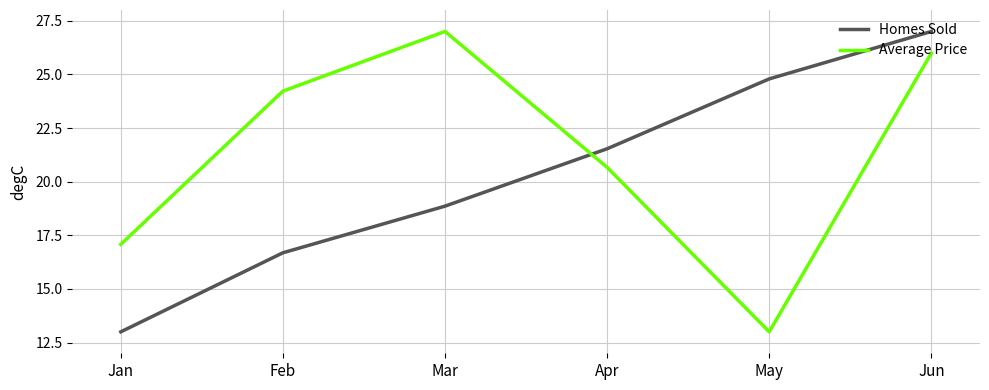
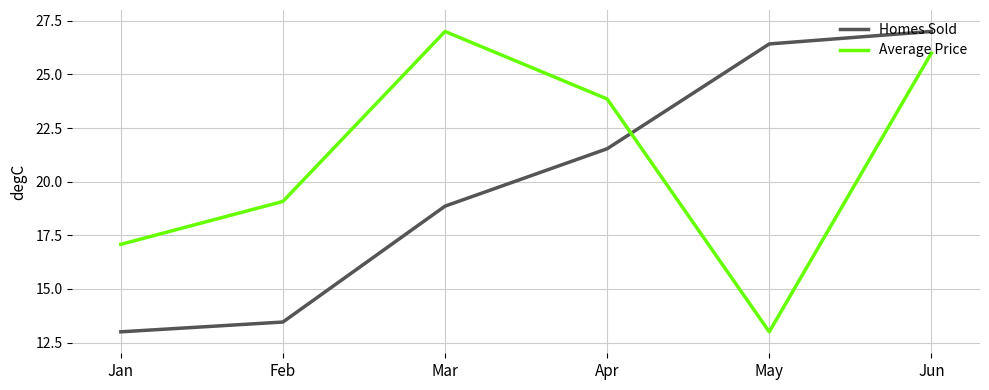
Homes Sold, Feb: 16.7 -> 13.5
Average Price, Feb: 24.2 -> 19.1
Average Price, Apr: 20.7 -> 23.9
Homes Sold, May: 24.8 -> 26.4
